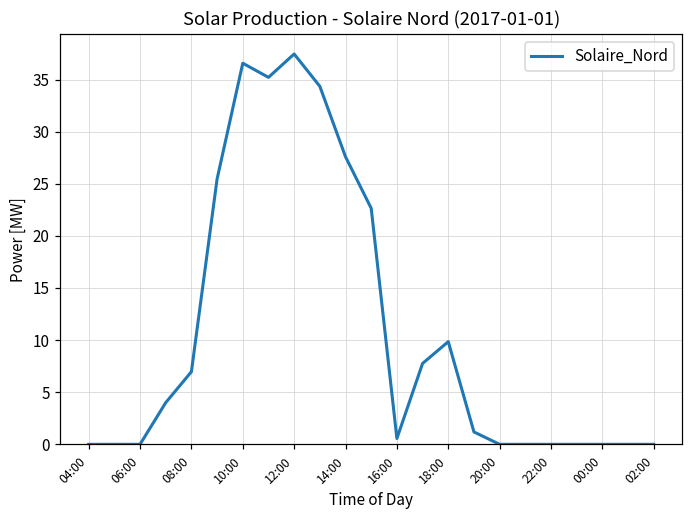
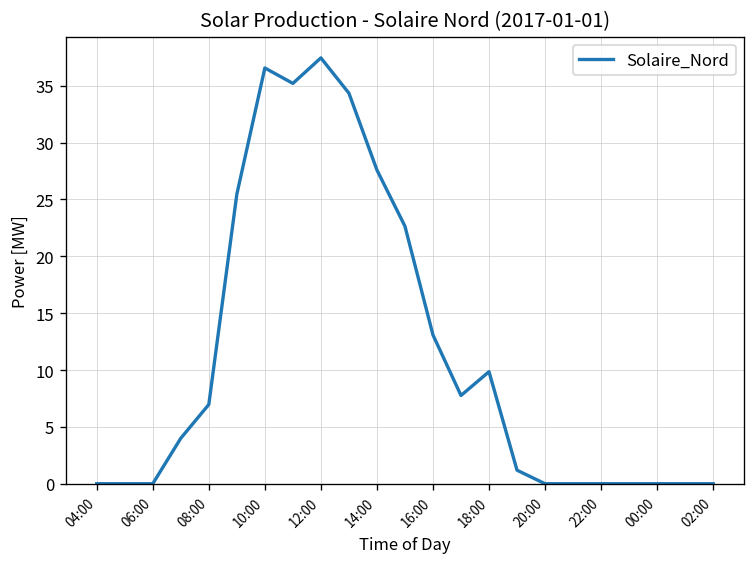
16:00: 1 -> 13
